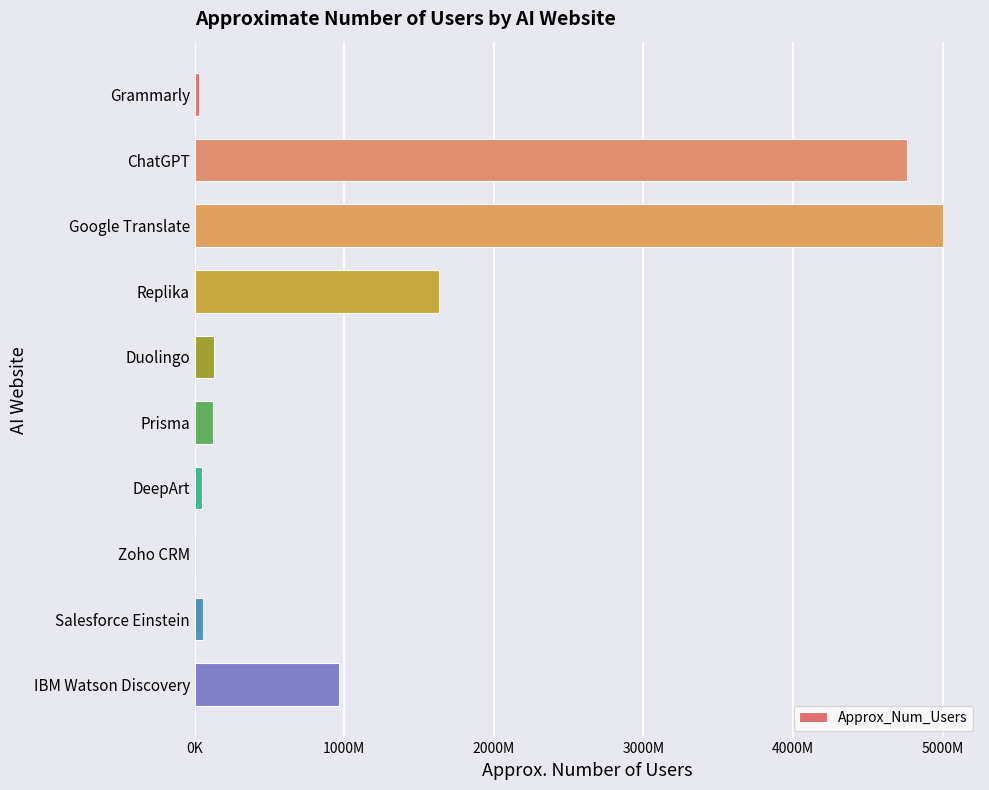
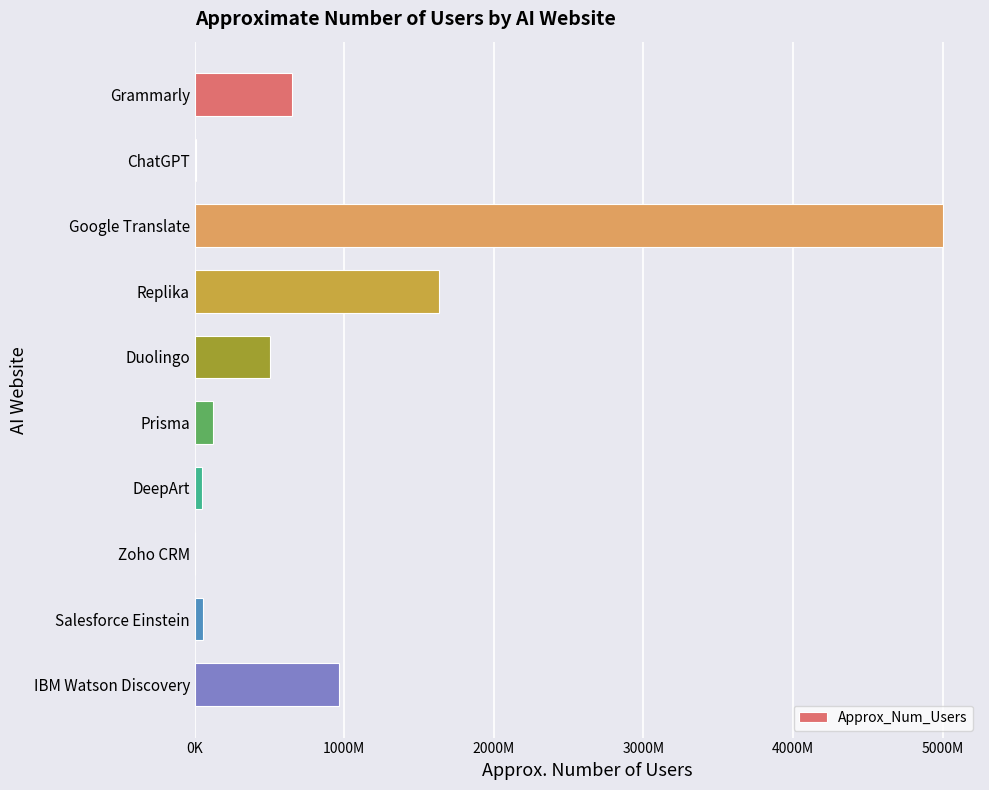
Grammarly: 30000000 -> 650000000
ChatGPT: 4760000000 -> 10000000
Duolingo: 130000000 -> 500000000
